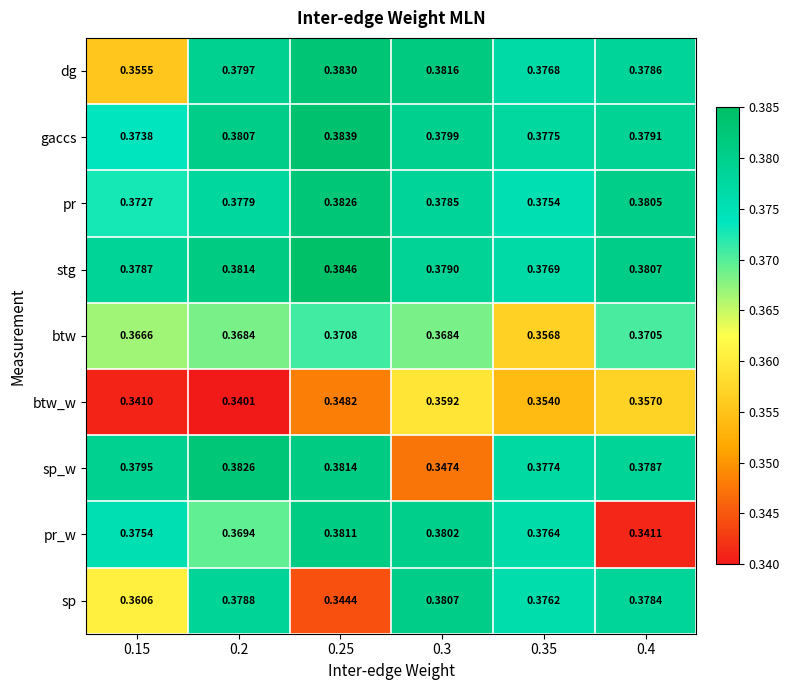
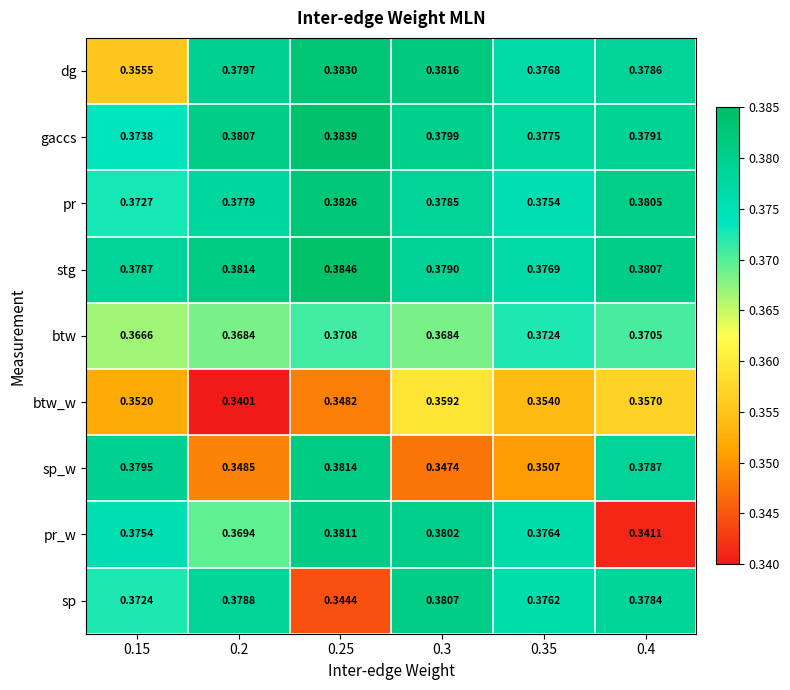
btw, 0.35: 0.3568 -> 0.3724
btw_w, 0.15: 0.3410 -> 0.3520
sp_w, 0.2: 0.3826 -> 0.3485
sp_w, 0.35: 0.3774 -> 0.3507
sp, 0.15: 0.3606 -> 0.3724
